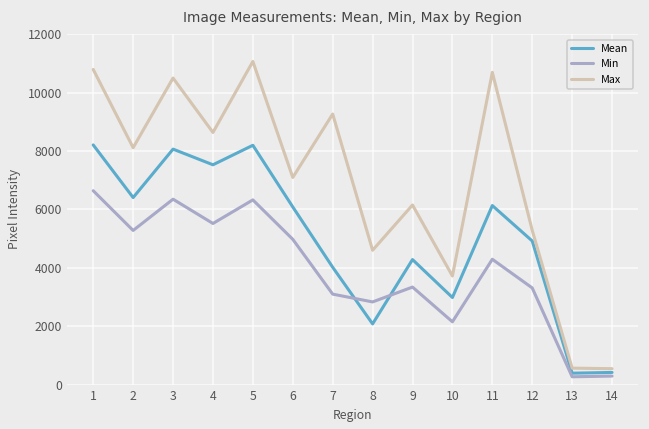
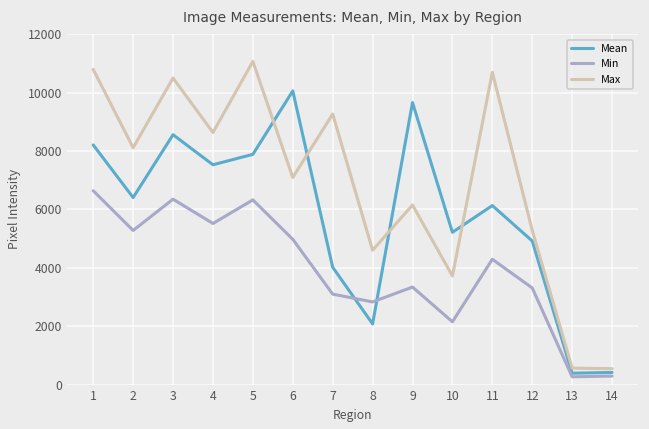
Mean, 3: 8100 -> 8600
Mean, 5: 8200 -> 7900
Mean, 6: 6100 -> 10100
Mean, 9: 4300 -> 9700
Mean, 10: 3000 -> 5200
